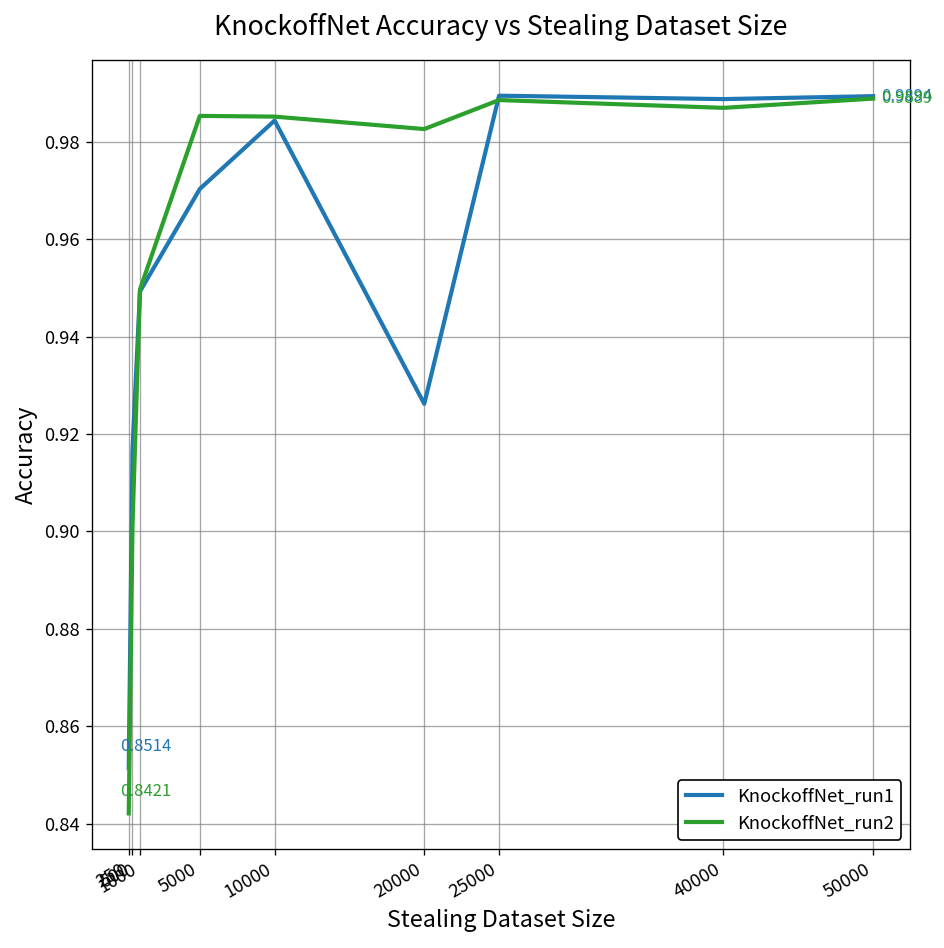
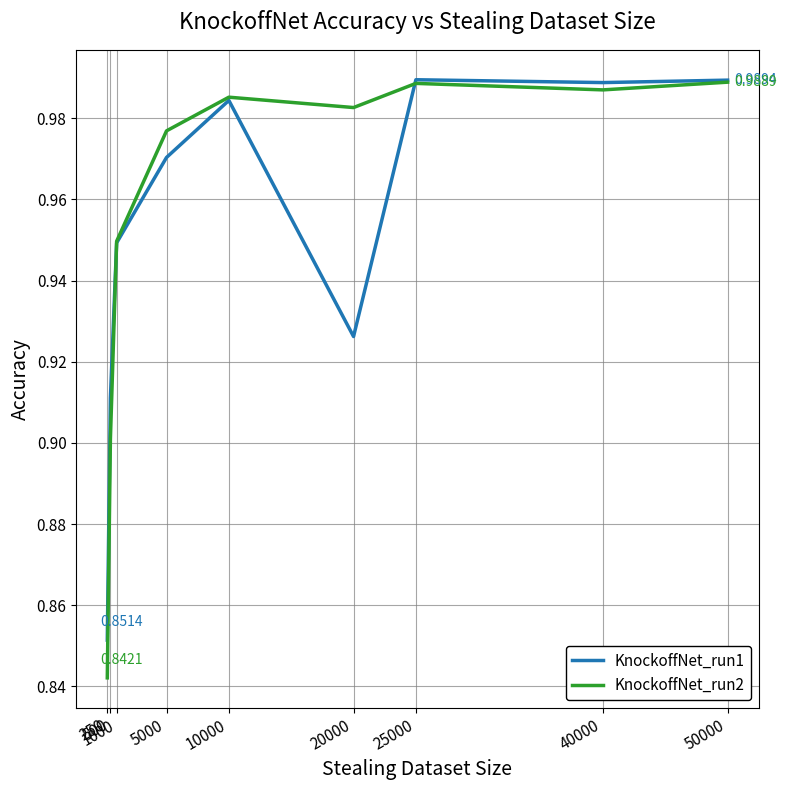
KnockoffNet_run1, 500: 0.917 -> 0.911
KnockoffNet_run2, 5000: 0.985 -> 0.977
